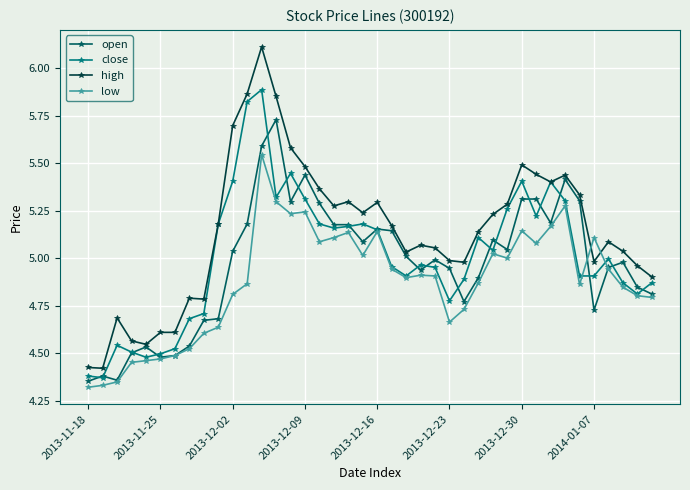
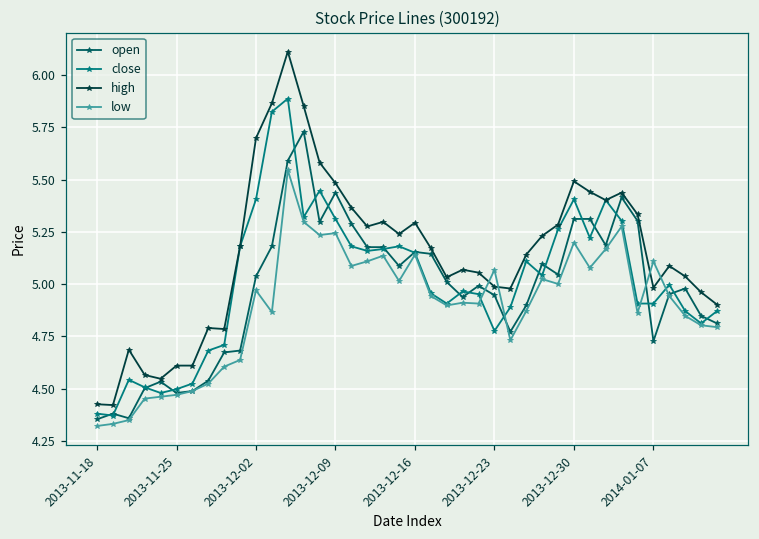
low, 2013-12-02: 4.81 -> 4.97
low, 2013-12-23: 4.66 -> 5.07
low, 2013-12-30: 5.15 -> 5.20
